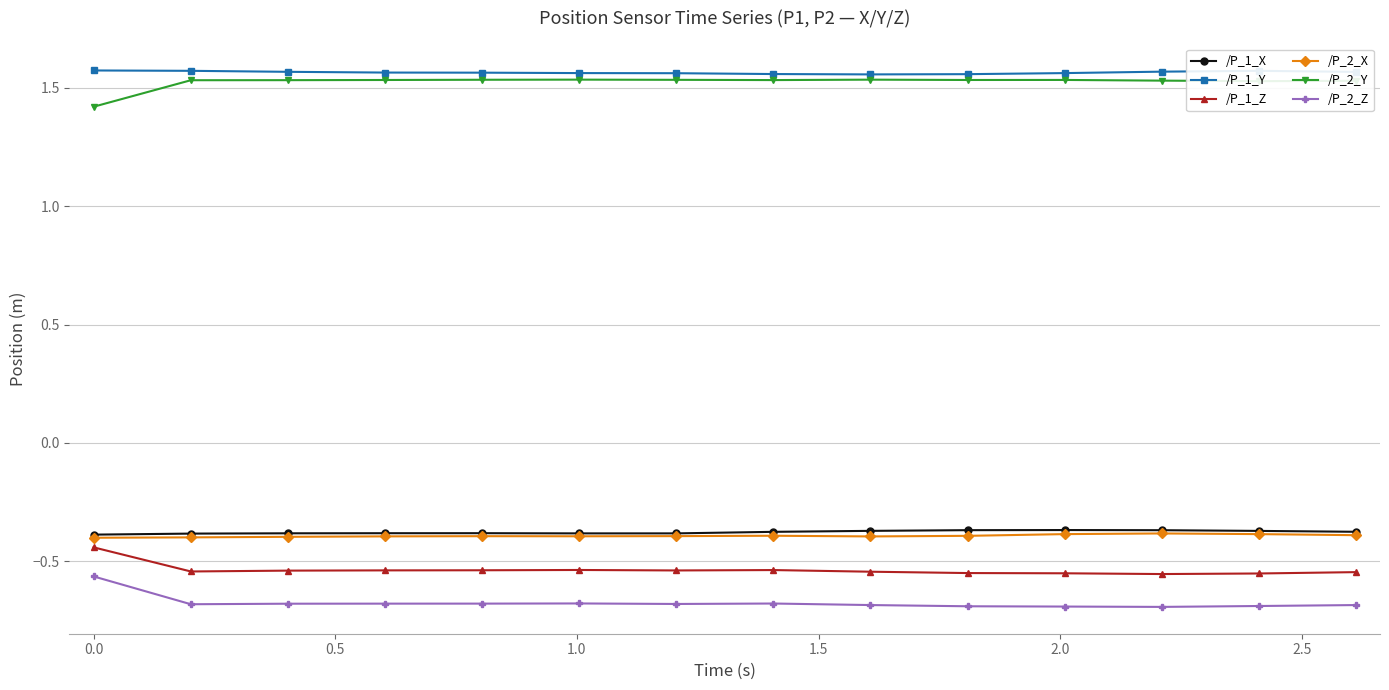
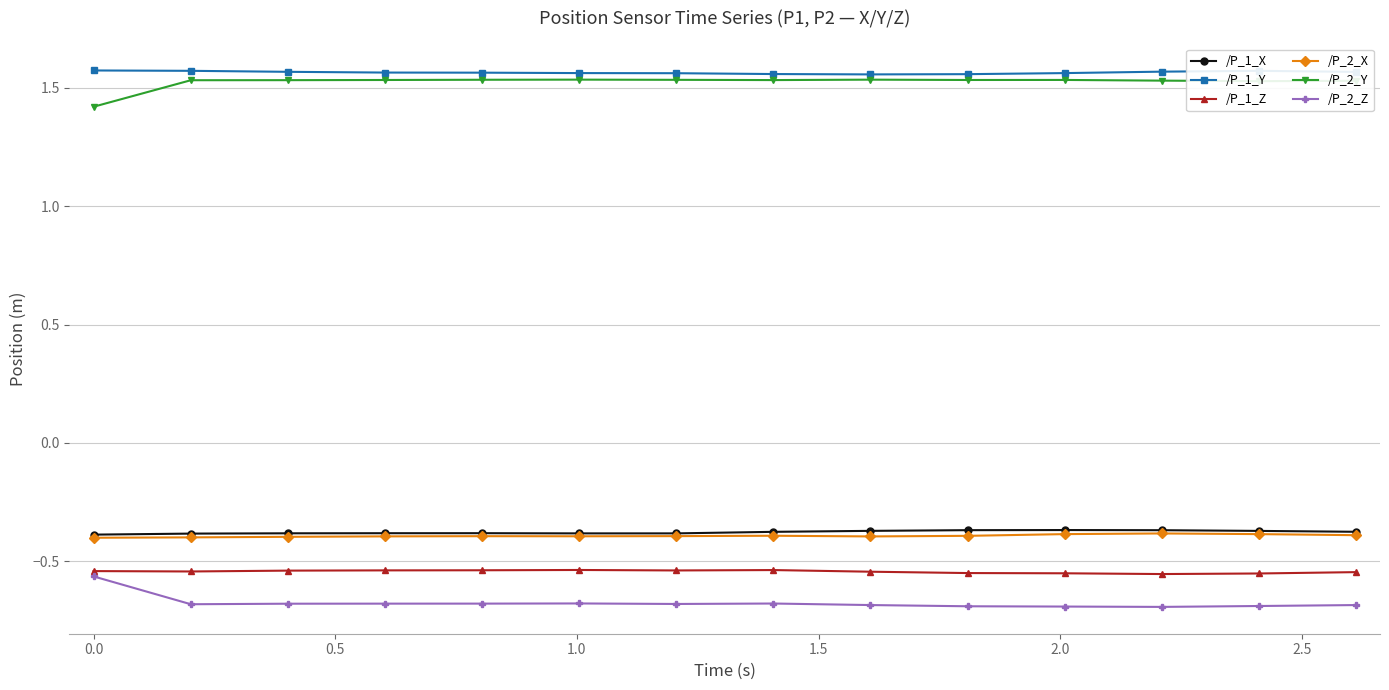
/P_1_Z, 0.0: -0.44 -> -0.54
